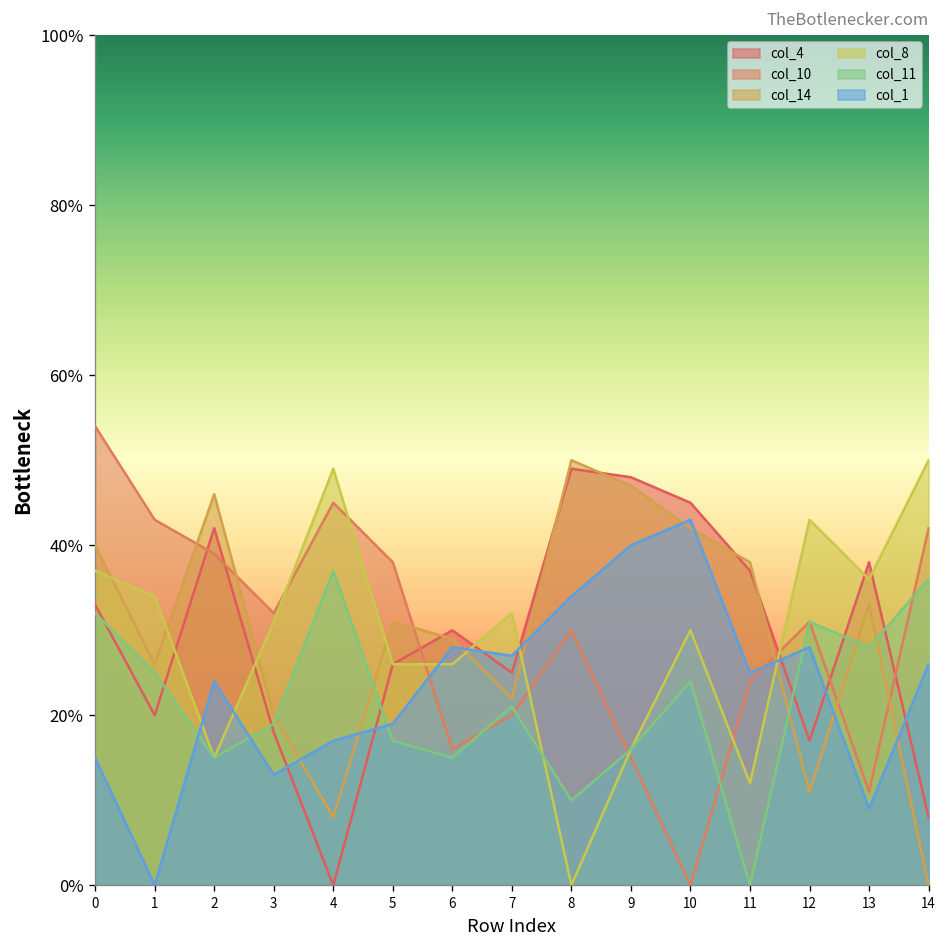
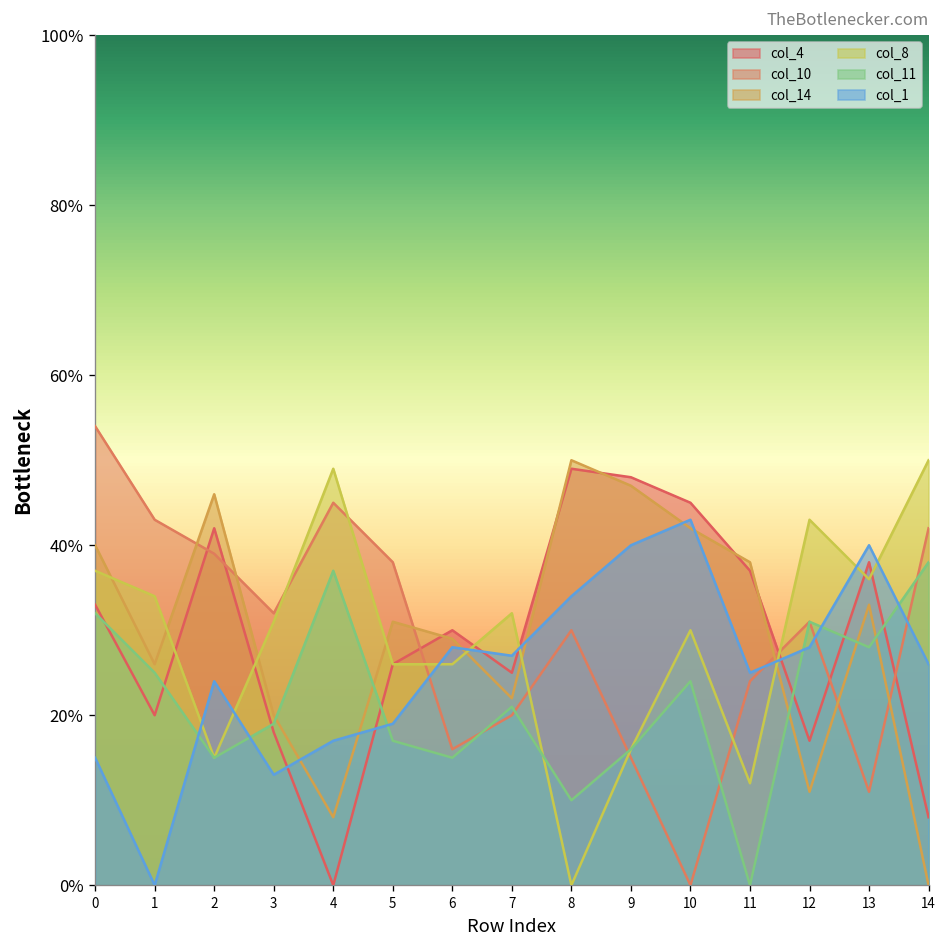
col_1, 13: 9% -> 40%
col_11, 14: 36% -> 38%
